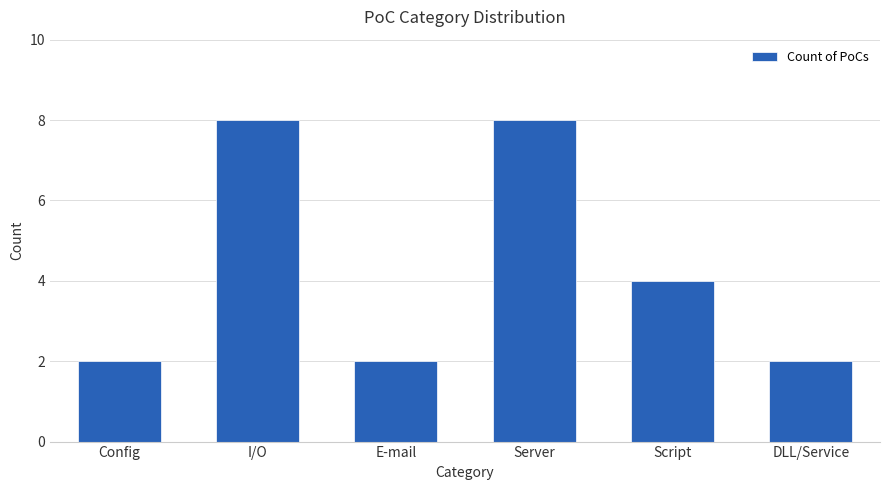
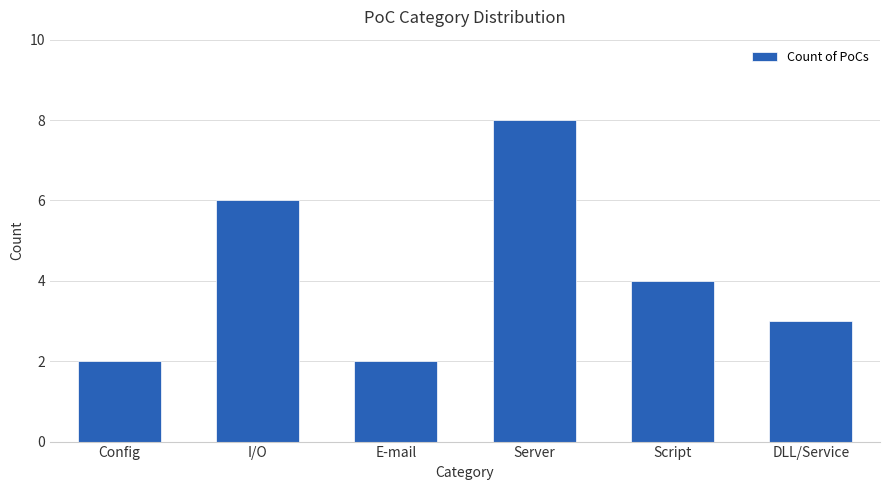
I/O: 8 -> 6
DLL/Service: 2 -> 3
